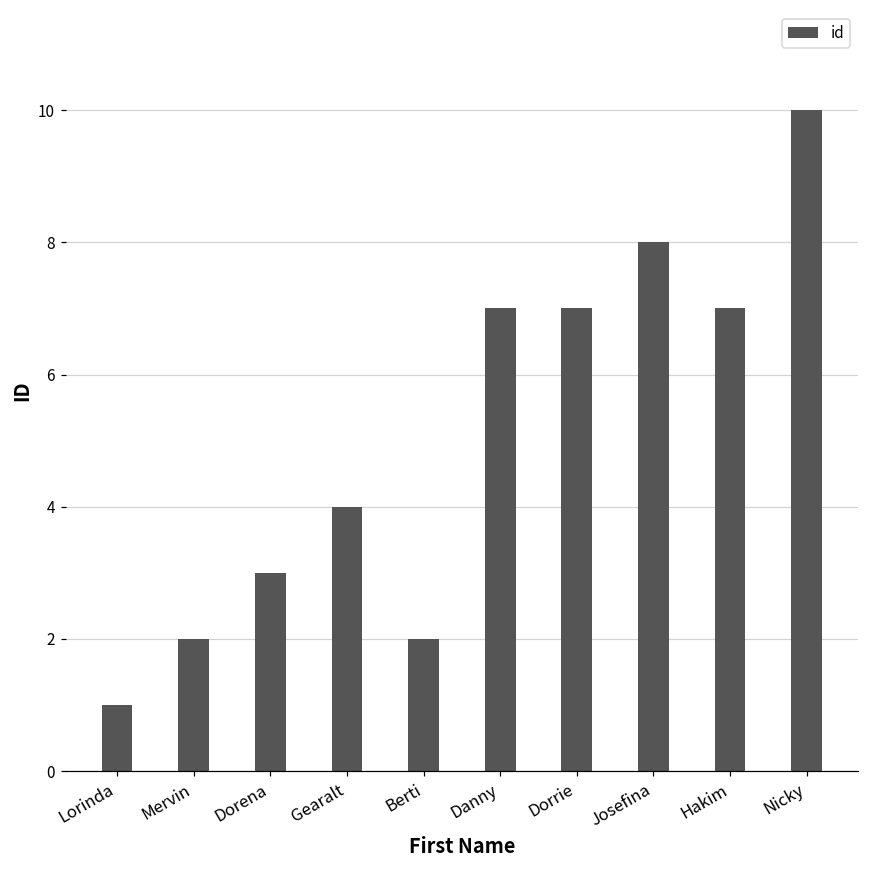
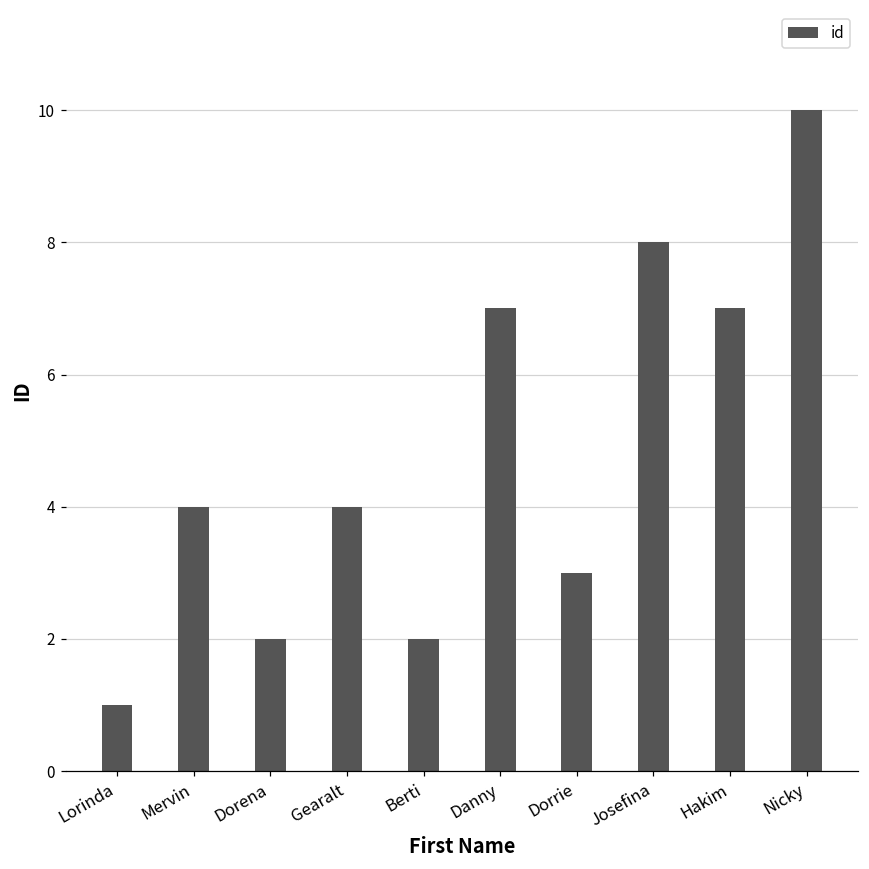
Mervin: 2 -> 4
Dorena: 3 -> 2
Dorrie: 7 -> 3
